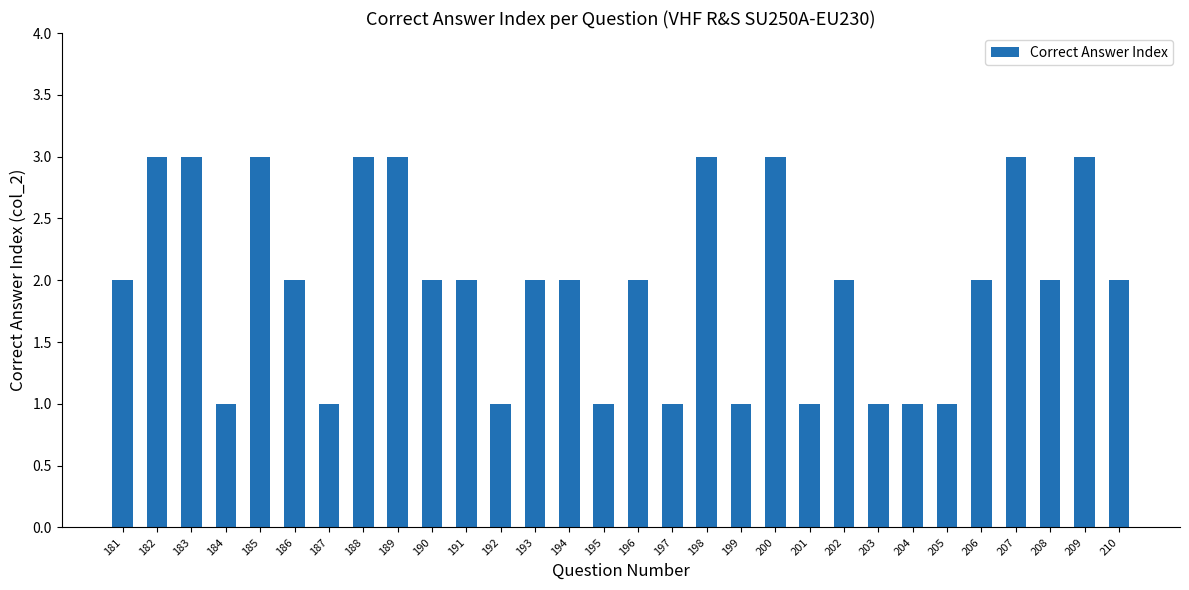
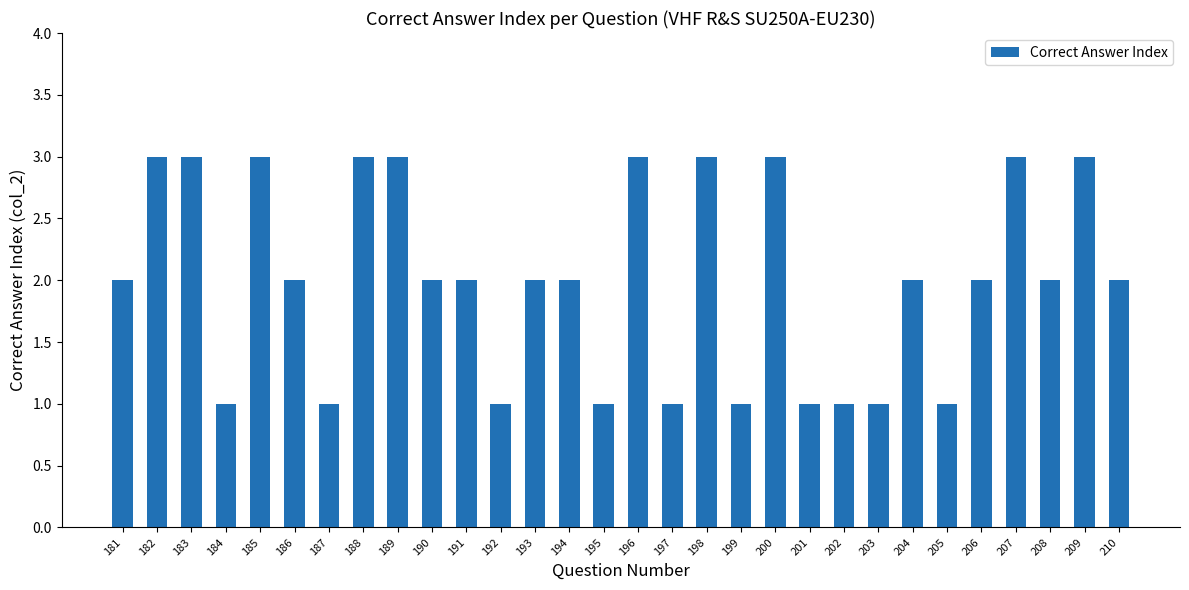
196: 2 -> 3
202: 2 -> 1
204: 1 -> 2
